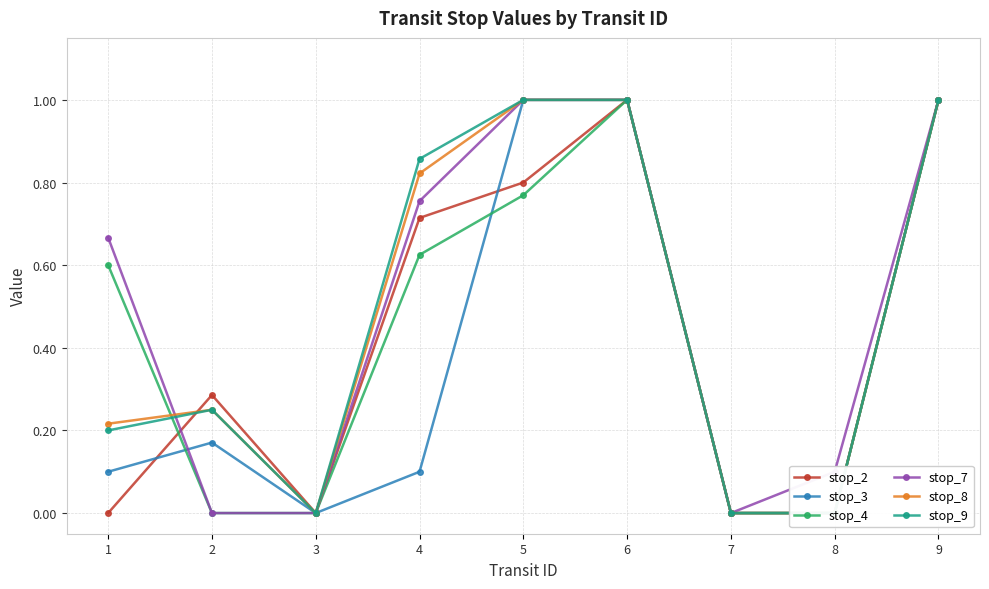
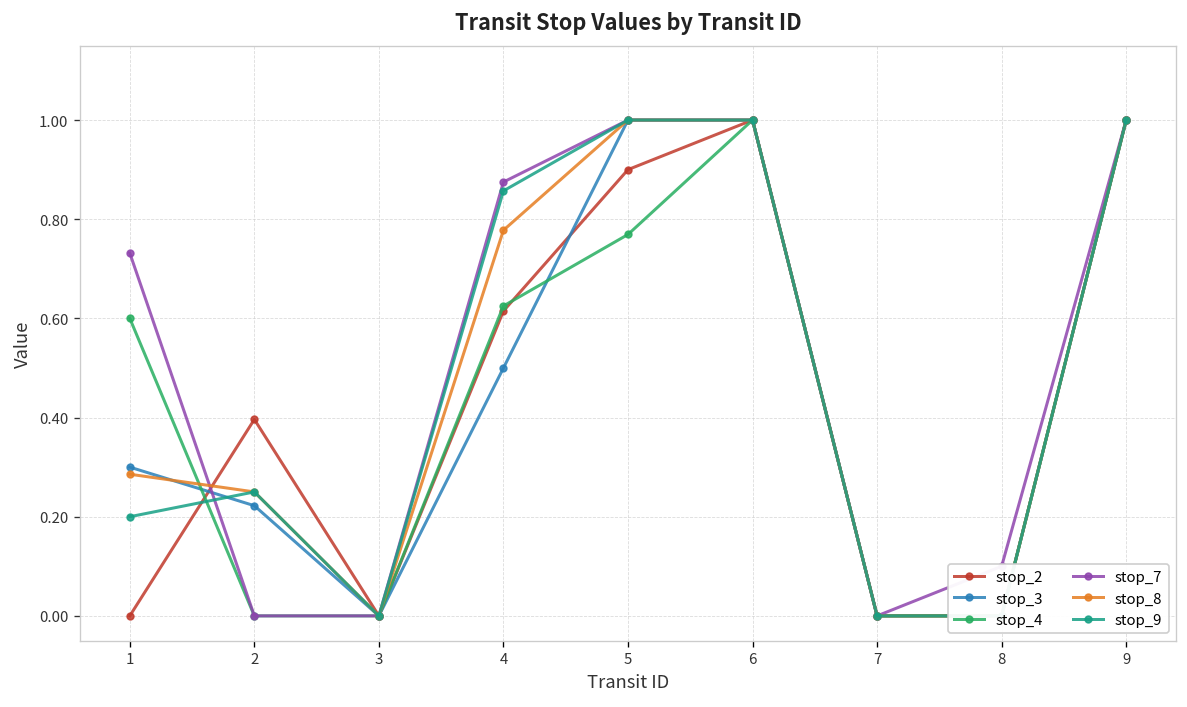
stop_3, 1: 0.1 -> 0.3
stop_7, 1: 0.67 -> 0.73
stop_8, 1: 0.22 -> 0.29
stop_2, 2: 0.29 -> 0.40
stop_3, 2: 0.17 -> 0.22
stop_2, 4: 0.71 -> 0.61
stop_3, 4: 0.1 -> 0.5
stop_7, 4: 0.76 -> 0.88
stop_8, 4: 0.82 -> 0.78
stop_2, 5: 0.8 -> 0.9
